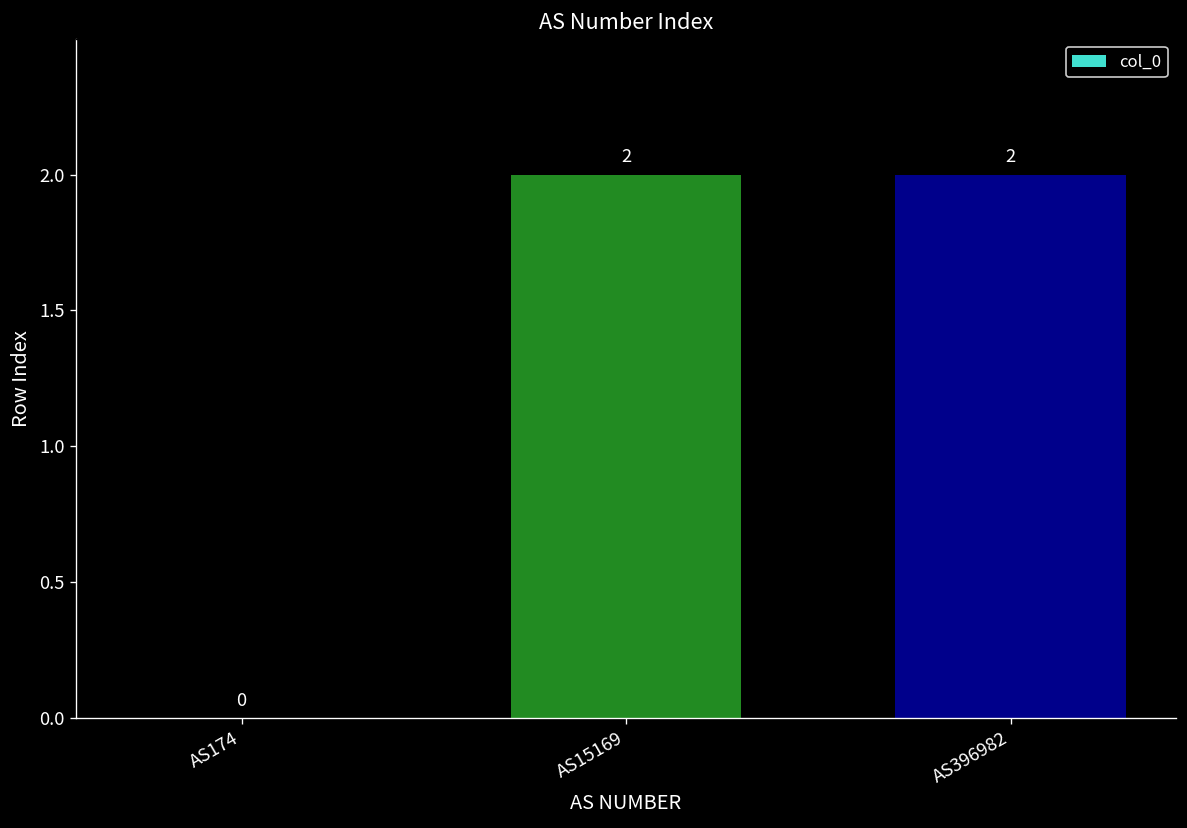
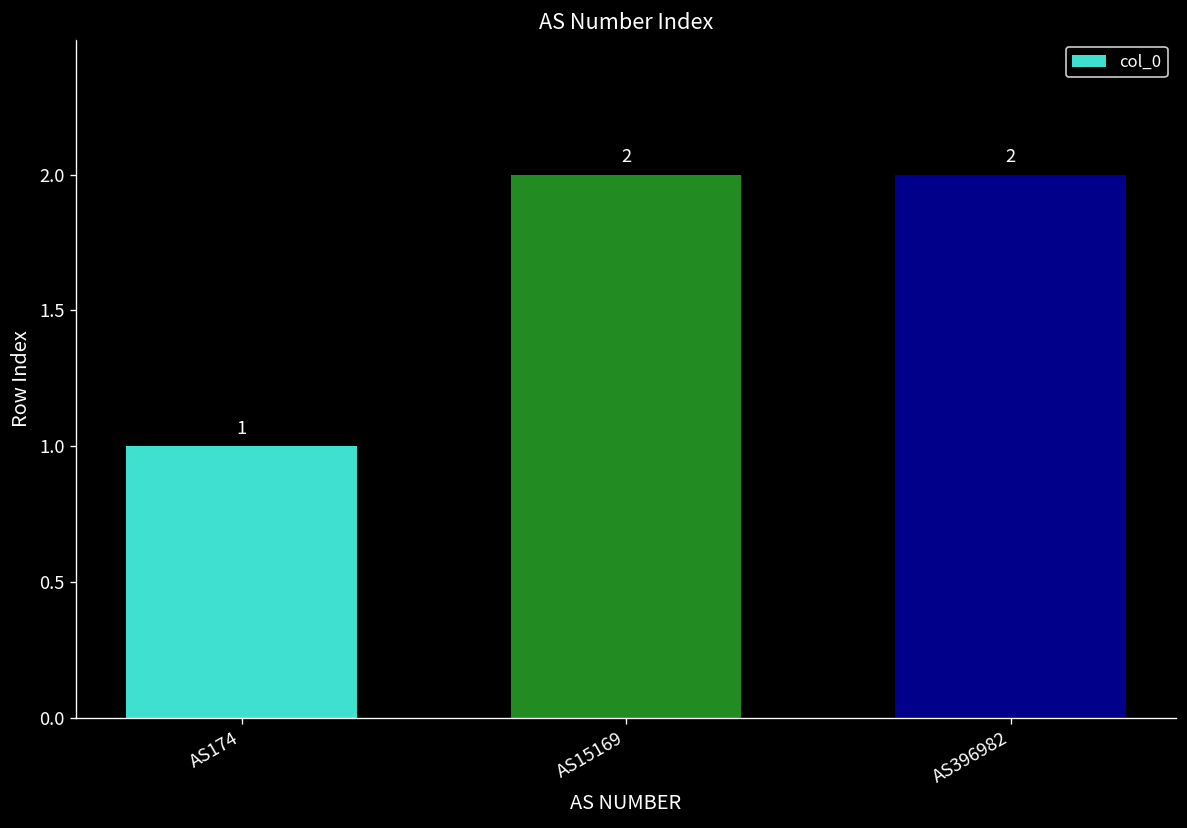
AS174: 0 -> 1
